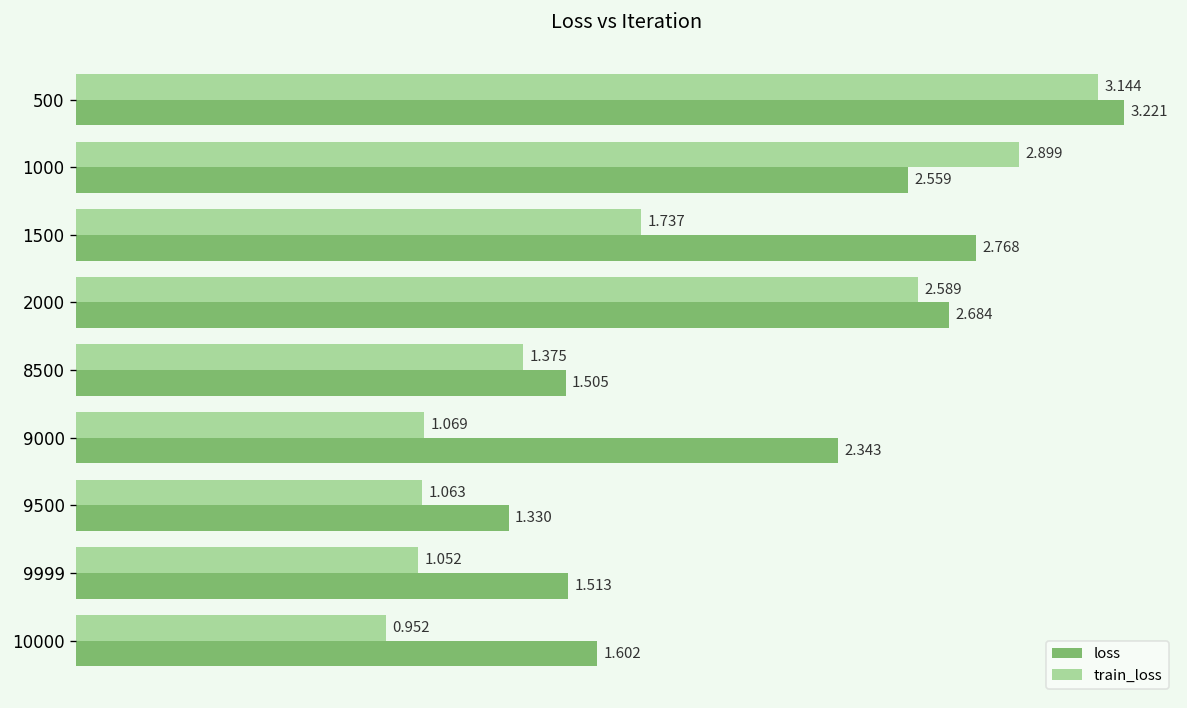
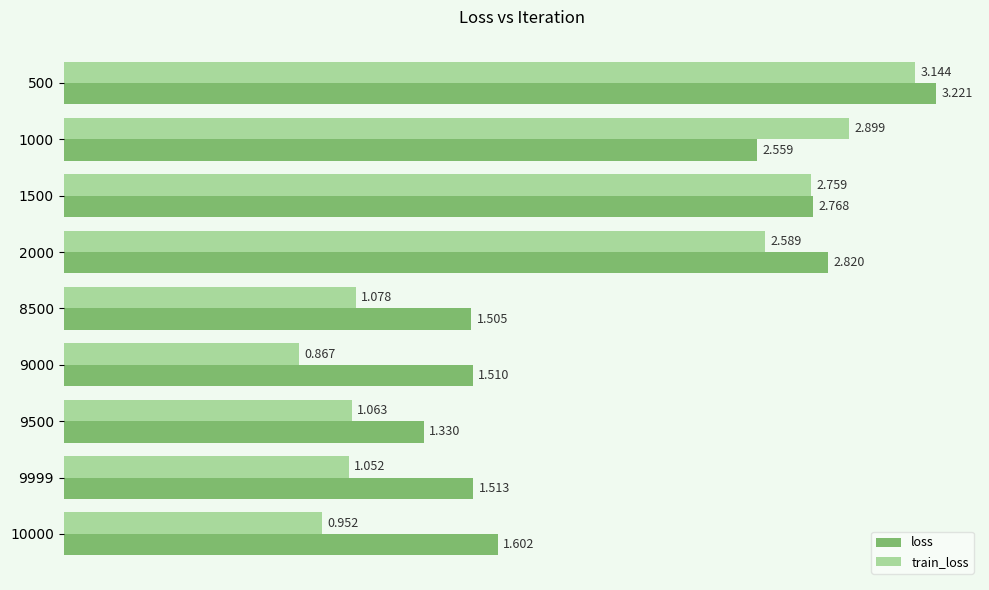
train_loss, 1500: 1.737 -> 2.759
loss, 2000: 2.684 -> 2.820
train_loss, 8500: 1.375 -> 1.078
train_loss, 9000: 1.069 -> 0.867
loss, 9000: 2.343 -> 1.510
